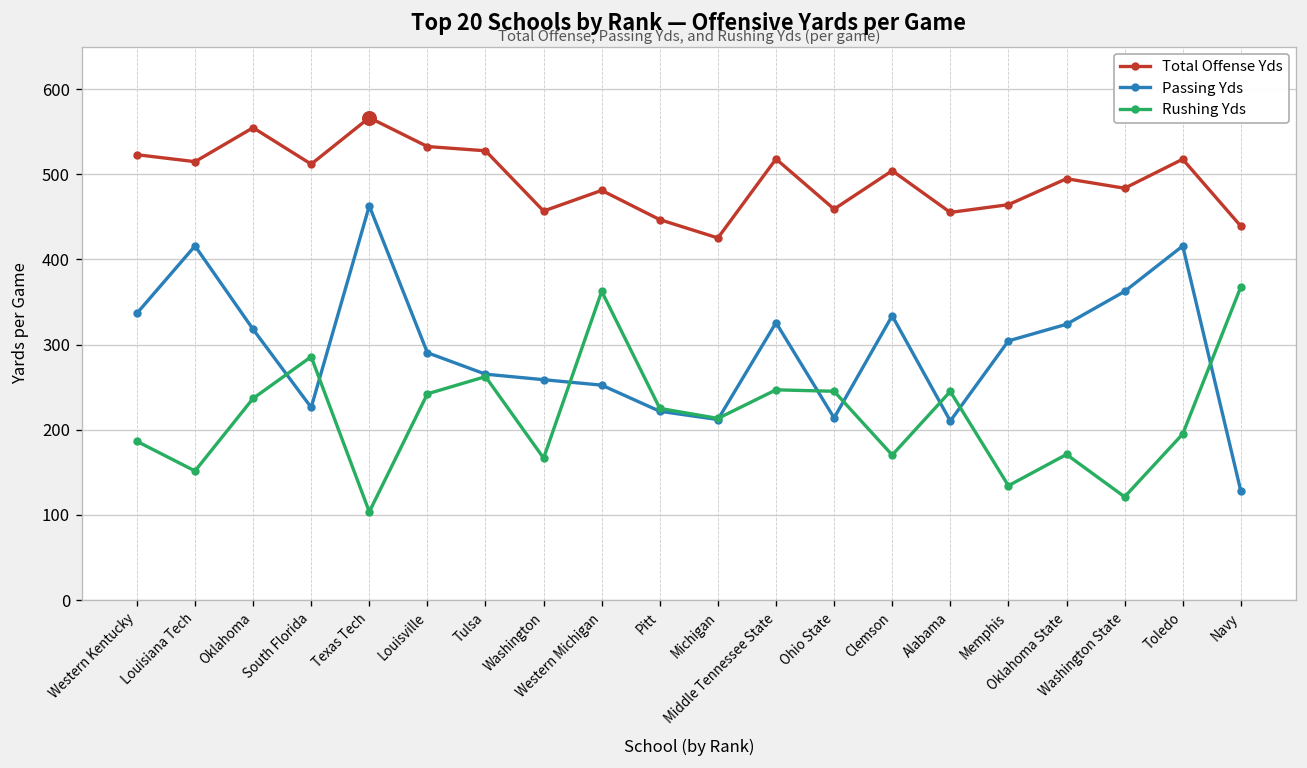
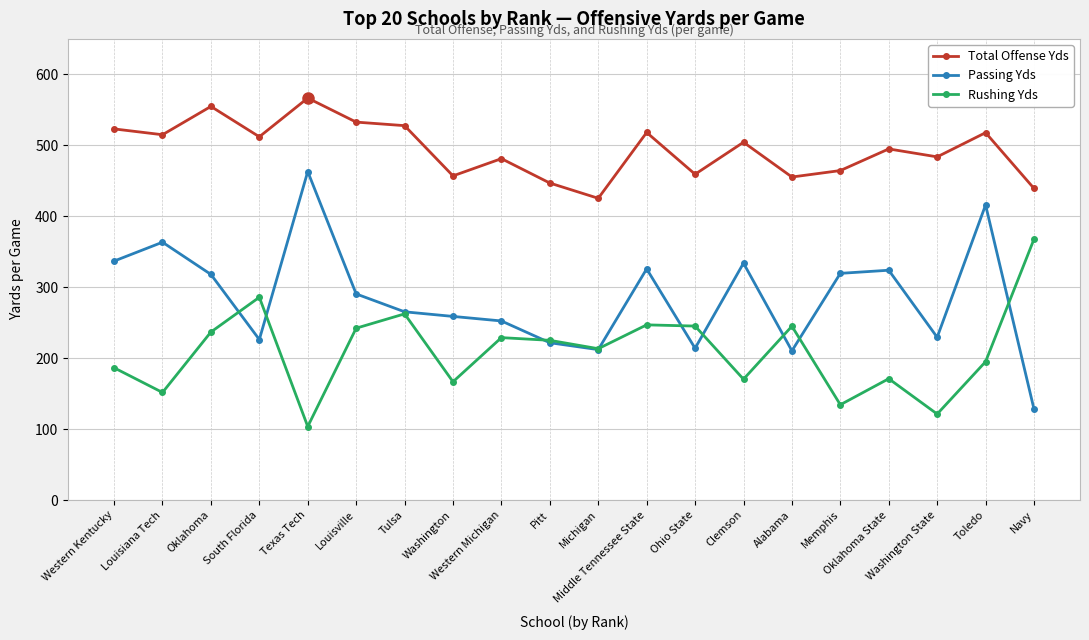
Passing Yds, Louisiana Tech: 420 -> 360
Rushing Yds, Western Michigan: 360 -> 230
Passing Yds, Memphis: 300 -> 320
Passing Yds, Washington State: 360 -> 230
